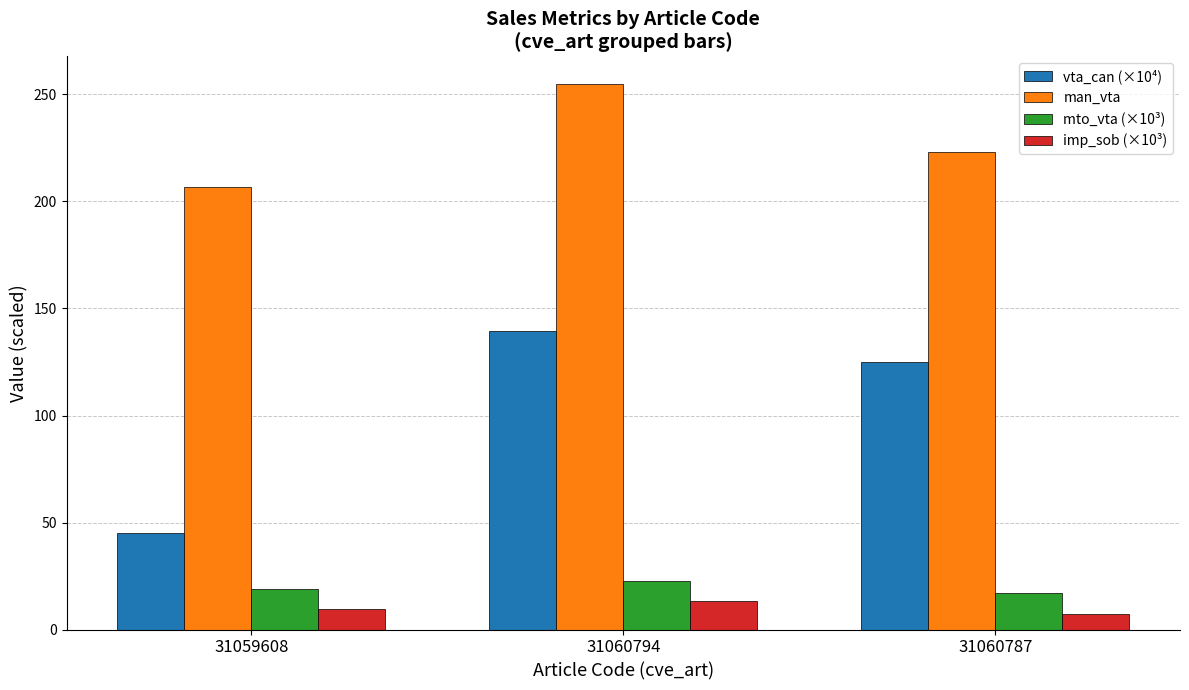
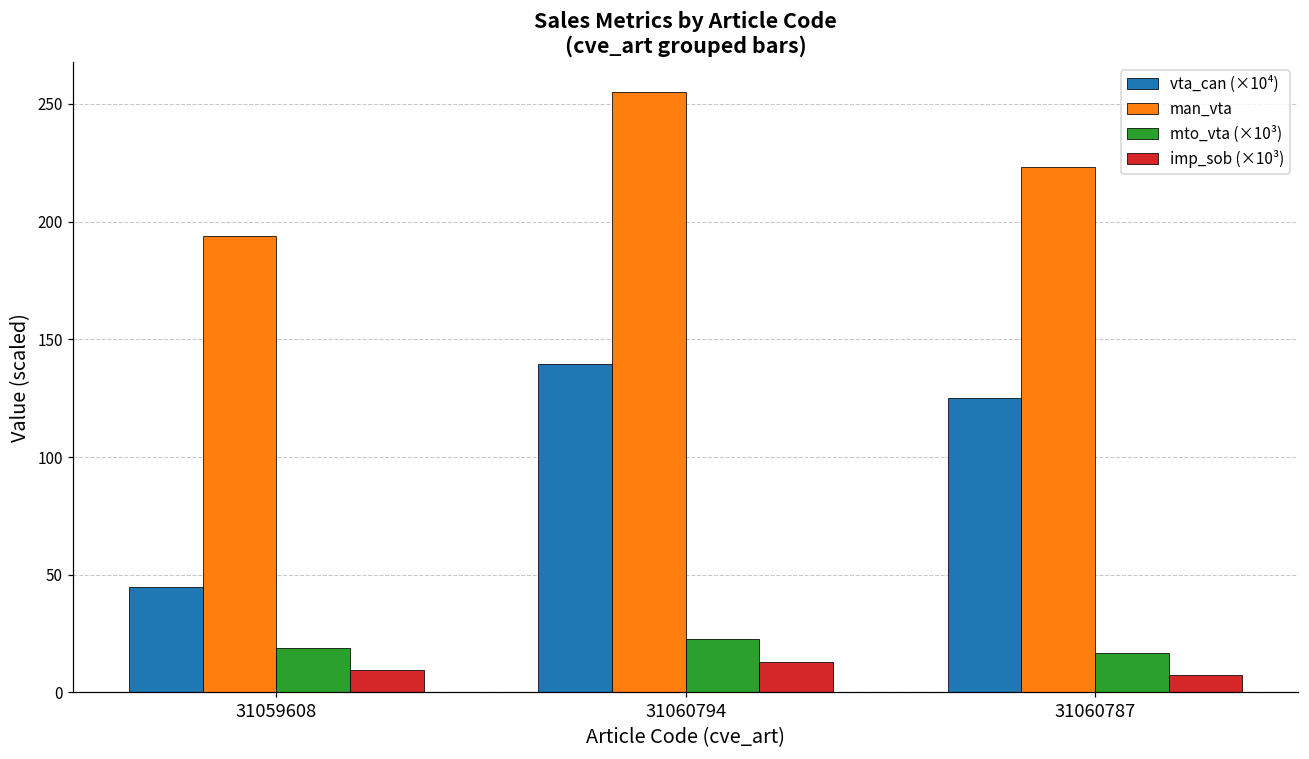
man_vta, 31059608: 207 -> 194
